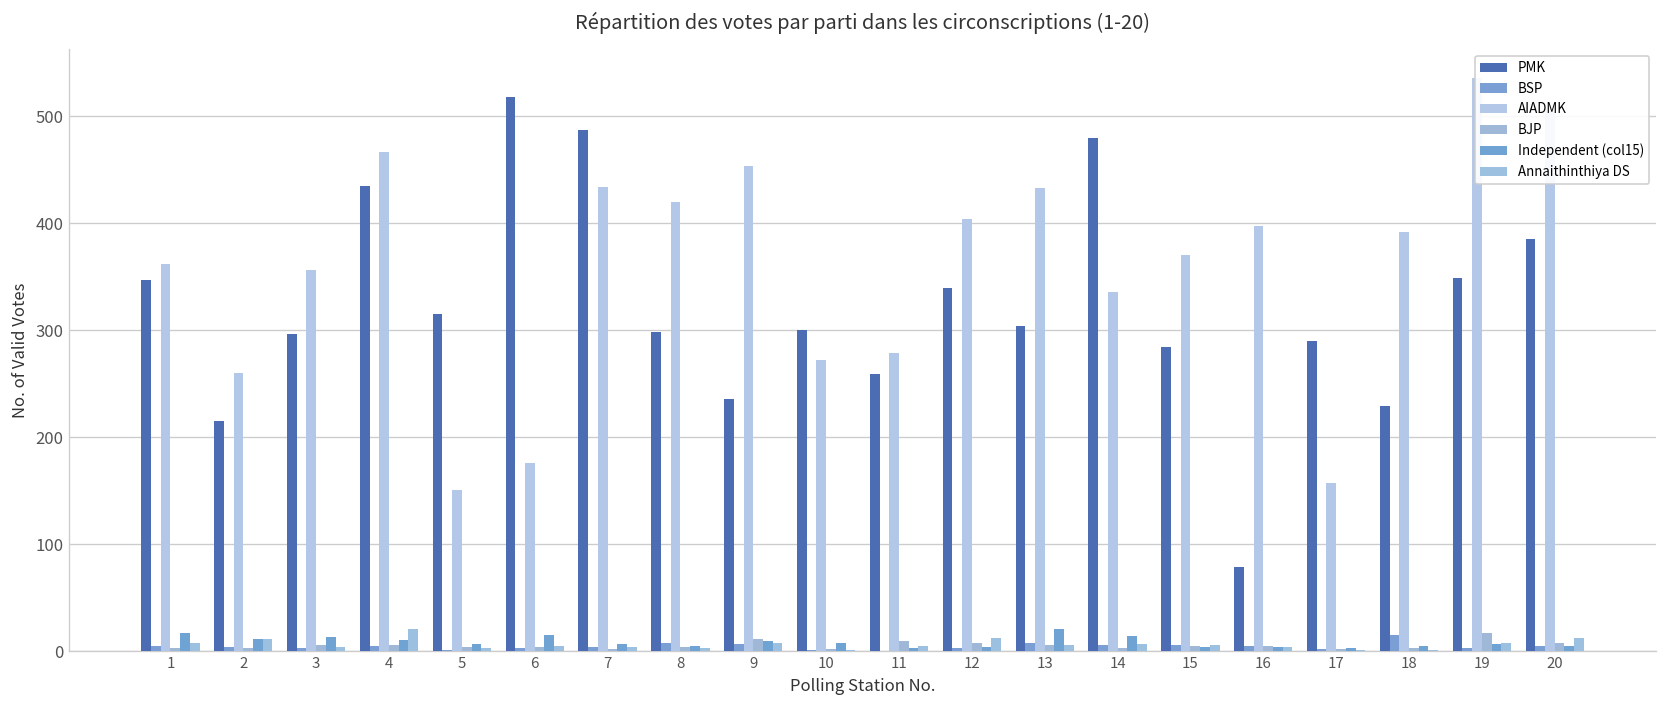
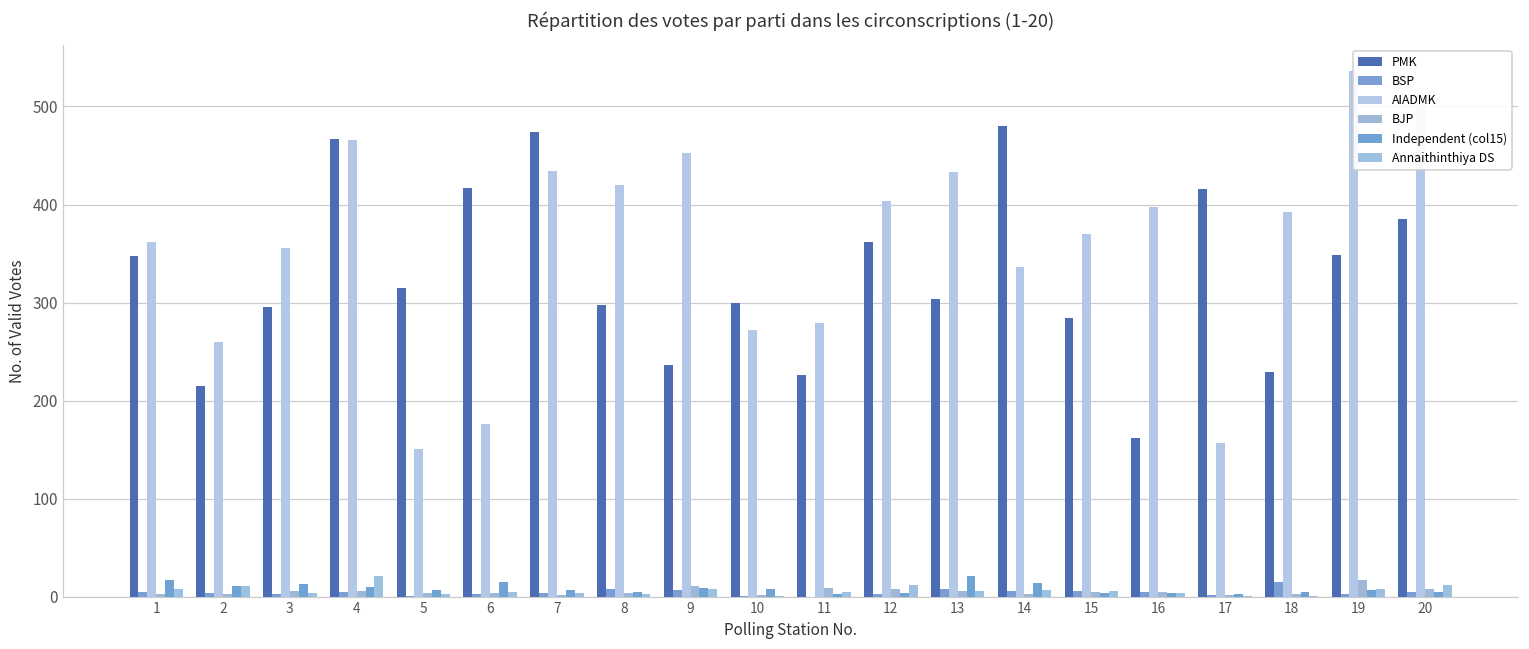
PMK, 4: 440 -> 470
PMK, 6: 520 -> 420
PMK, 7: 490 -> 470
PMK, 11: 260 -> 230
PMK, 12: 340 -> 360
PMK, 16: 80 -> 160
PMK, 17: 290 -> 420
